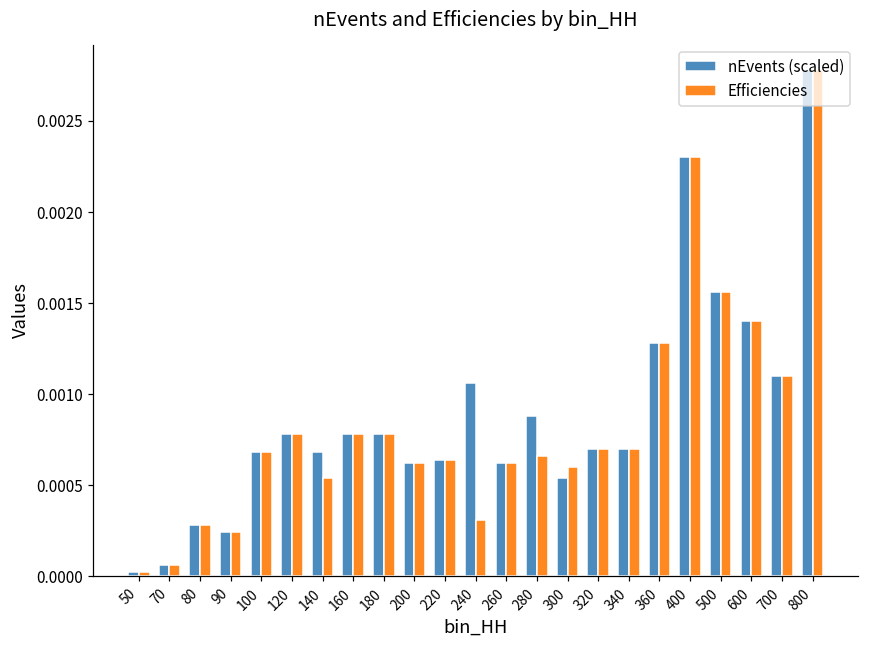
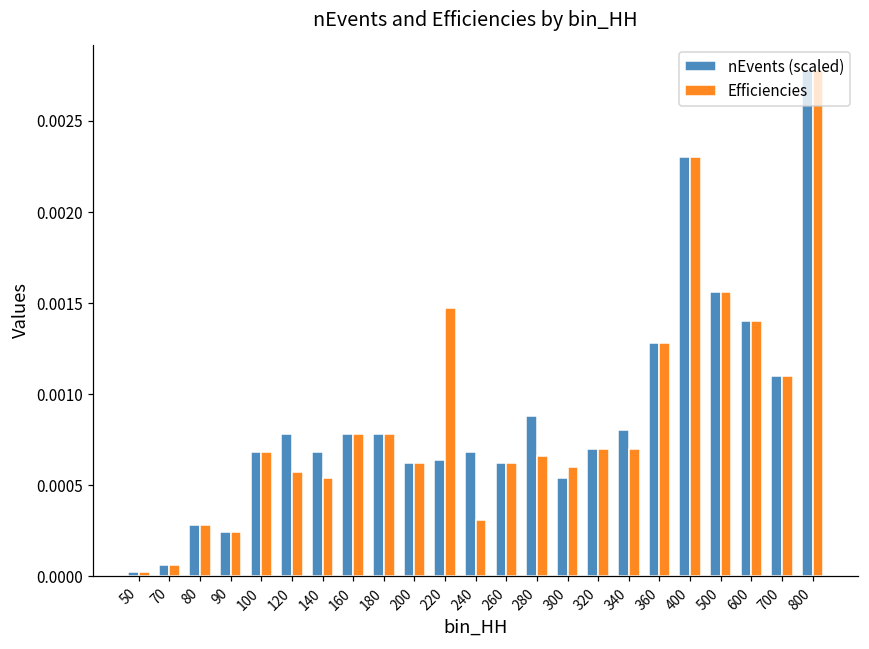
Efficiencies, 120: 0.00078 -> 0.00057
Efficiencies, 220: 0.00064 -> 0.00147
nEvents (scaled), 240: 0.00106 -> 0.00068
nEvents (scaled), 340: 0.00070 -> 0.00080
